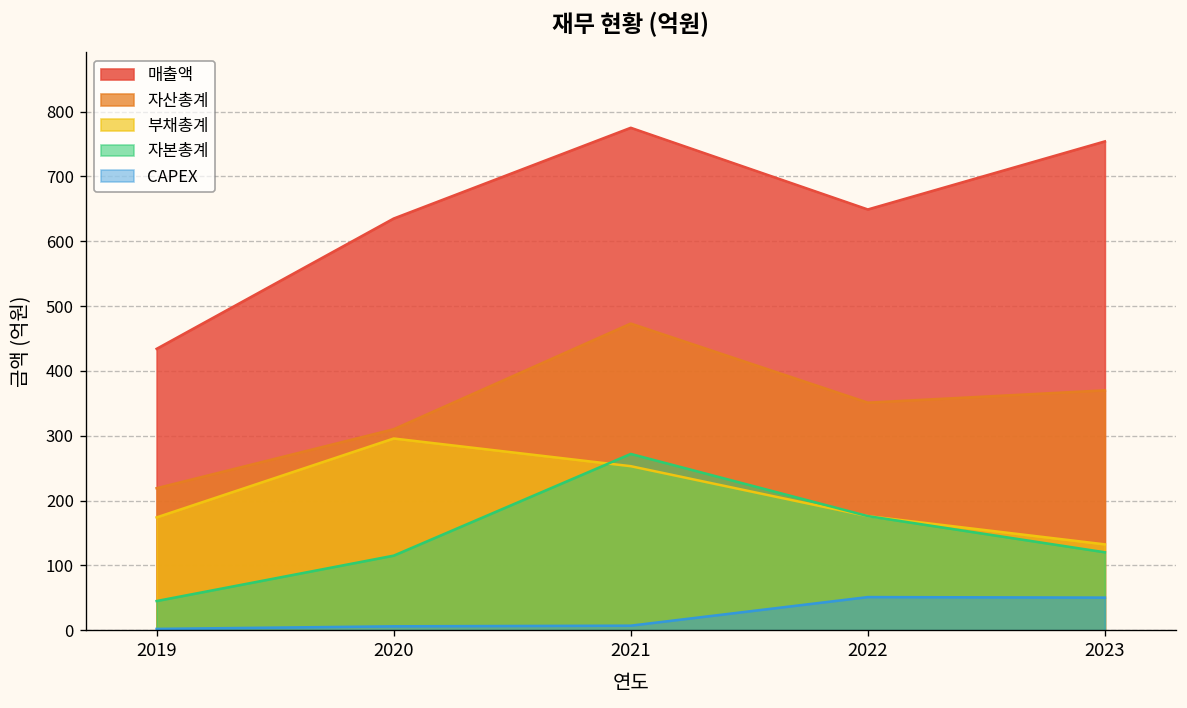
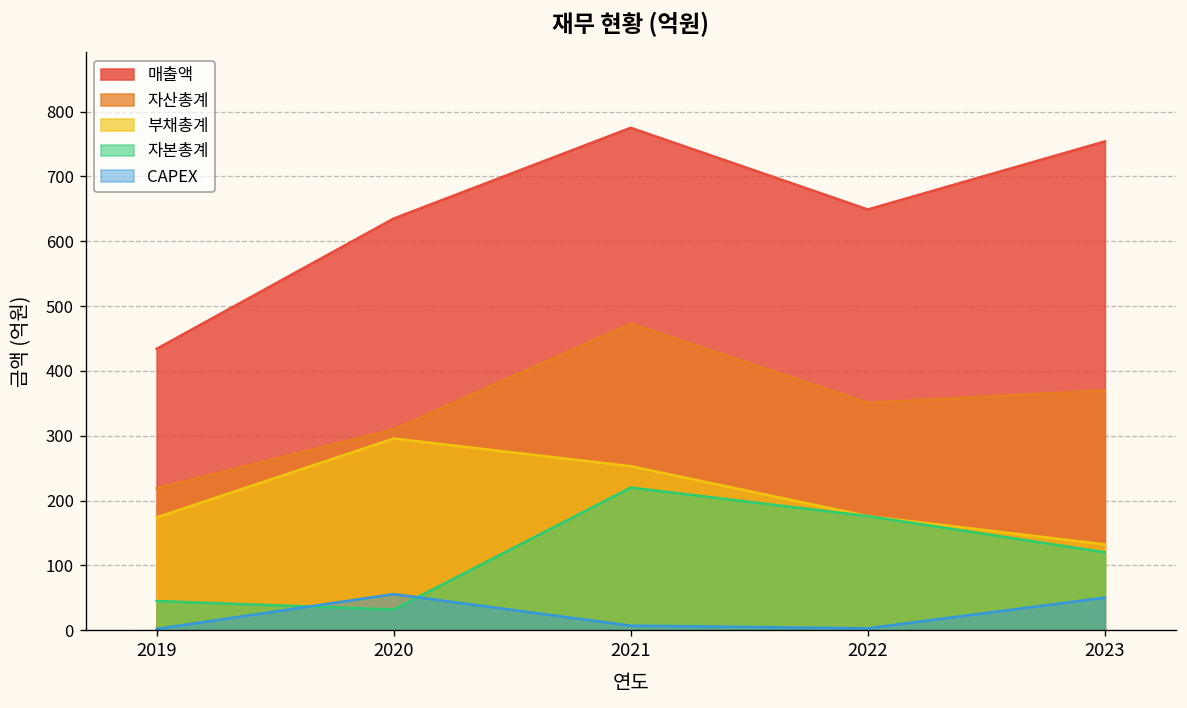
자본총계, 2020: 120 -> 30
CAPEX, 2020: 10 -> 60
자본총계, 2021: 270 -> 220
CAPEX, 2022: 50 -> 0
